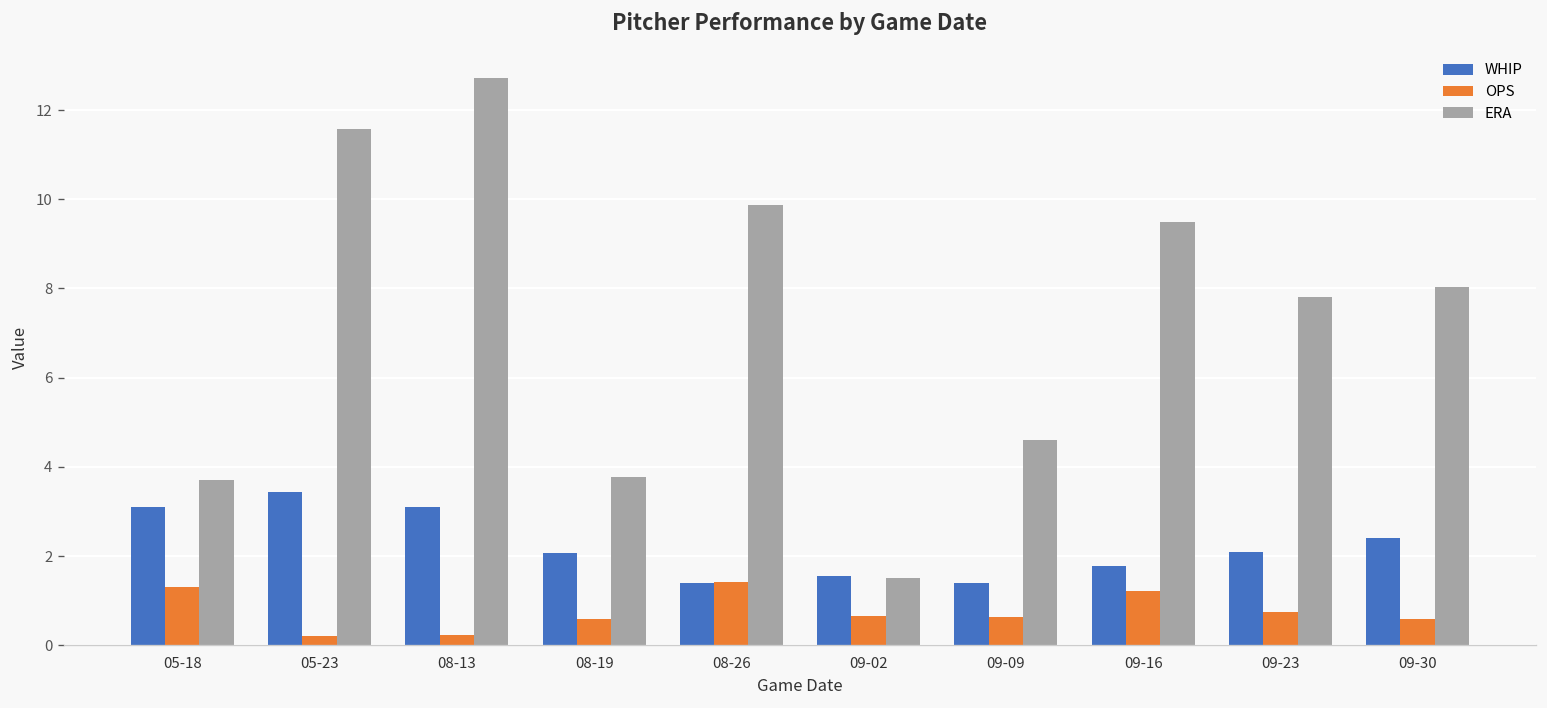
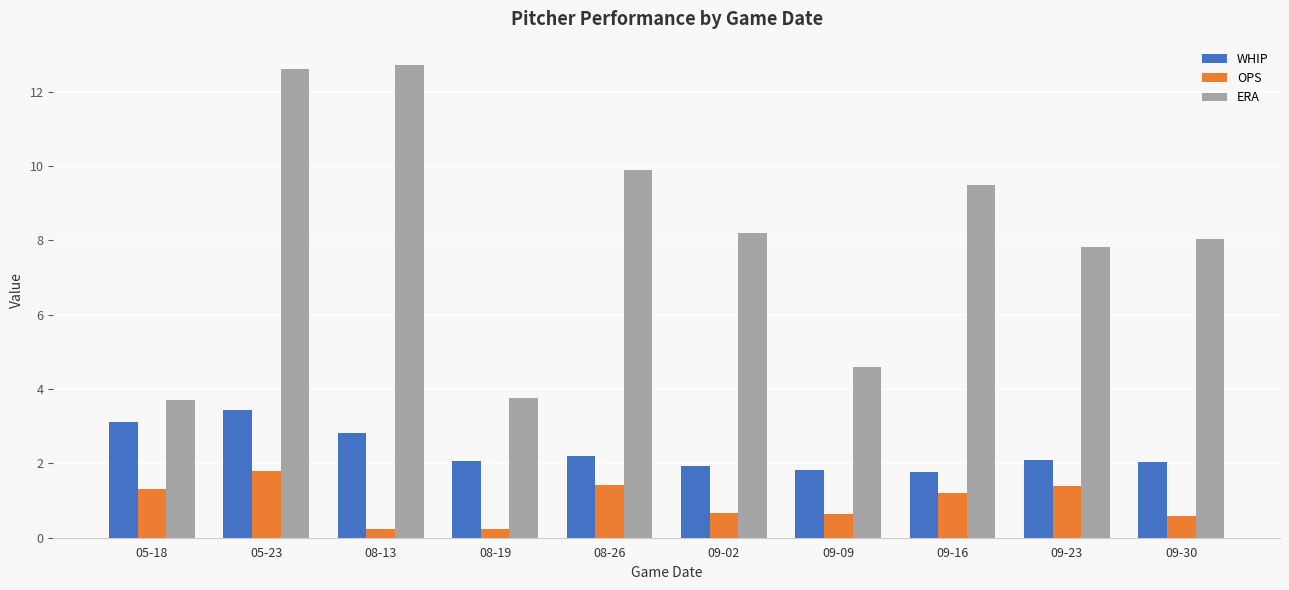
OPS, 05-23: 0.2 -> 1.8
ERA, 05-23: 11.6 -> 12.6
WHIP, 08-13: 3.1 -> 2.8
OPS, 08-19: 0.6 -> 0.2
WHIP, 08-26: 1.4 -> 2.2
WHIP, 09-02: 1.6 -> 1.9
ERA, 09-02: 1.5 -> 8.2
WHIP, 09-09: 1.4 -> 1.8
OPS, 09-23: 0.7 -> 1.4
WHIP, 09-30: 2.4 -> 2.0
